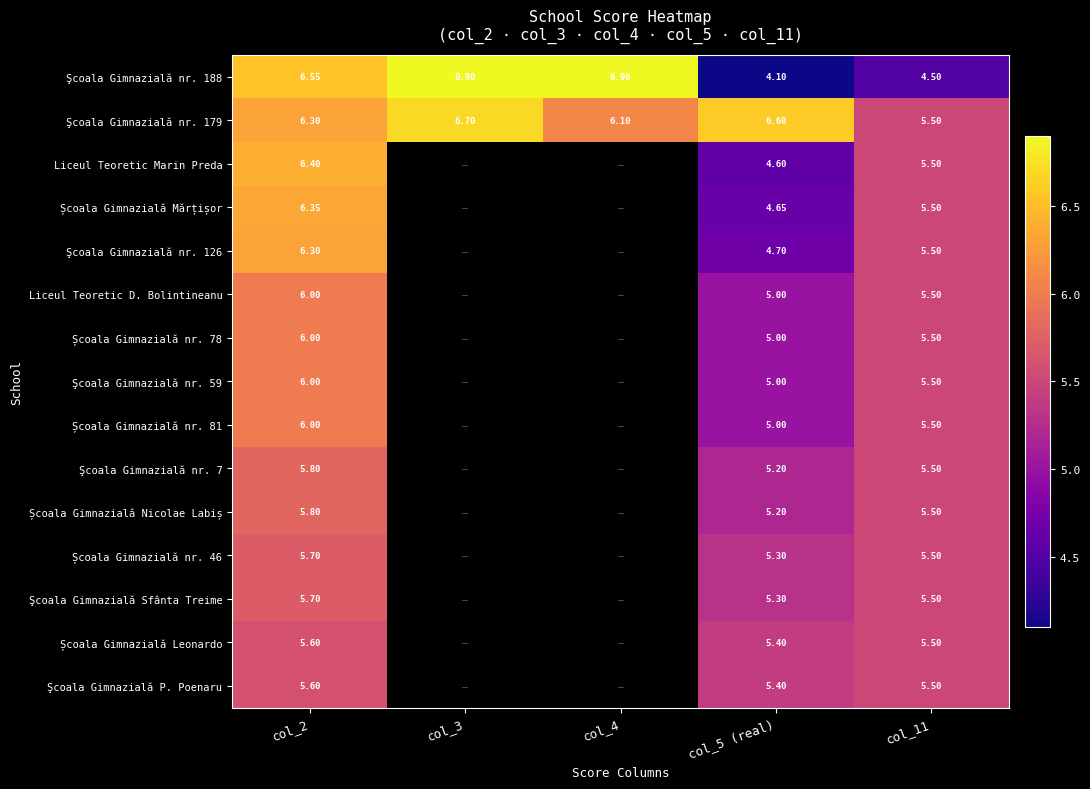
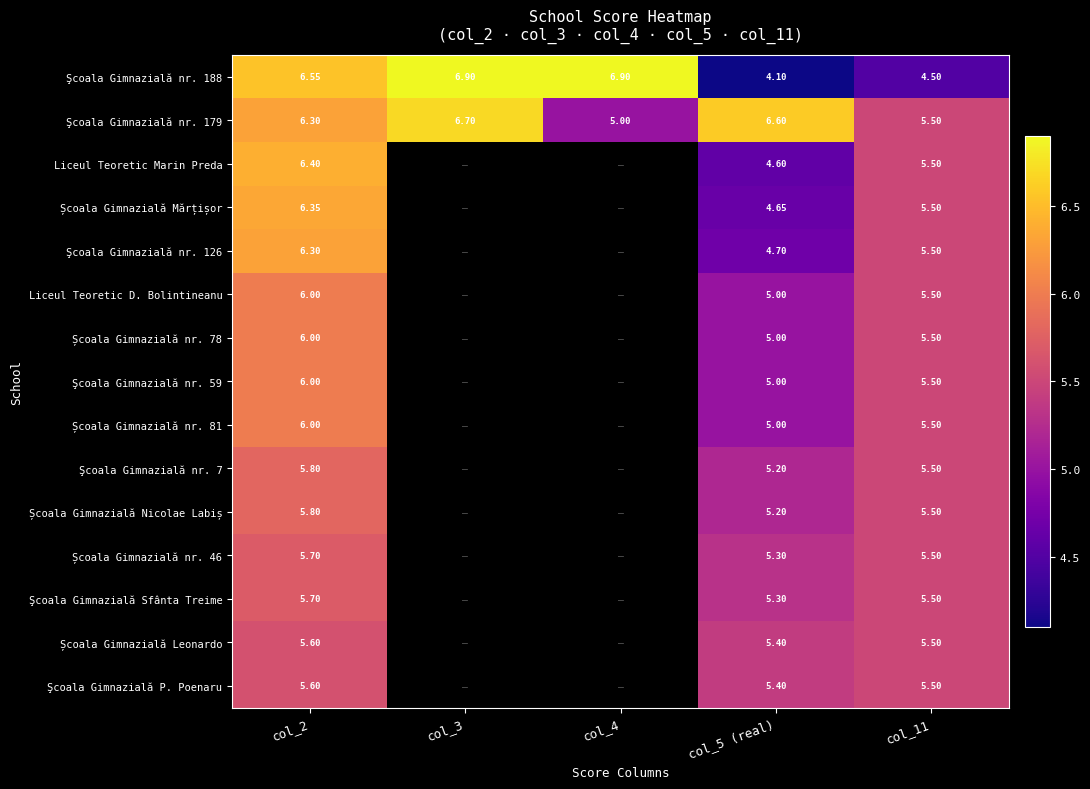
Şcoala Gimnazială nr. 179, col_4: 6.10 -> 5.00
